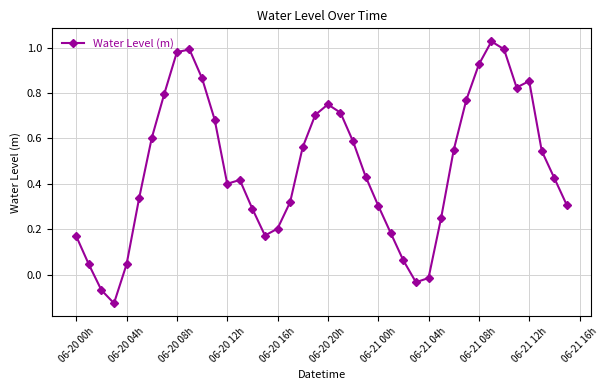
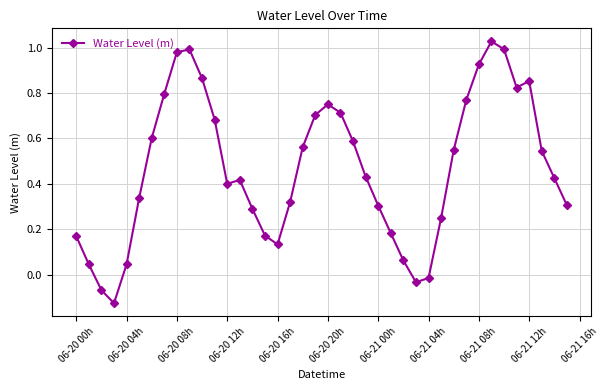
06-20 16h: 0.20 -> 0.13
